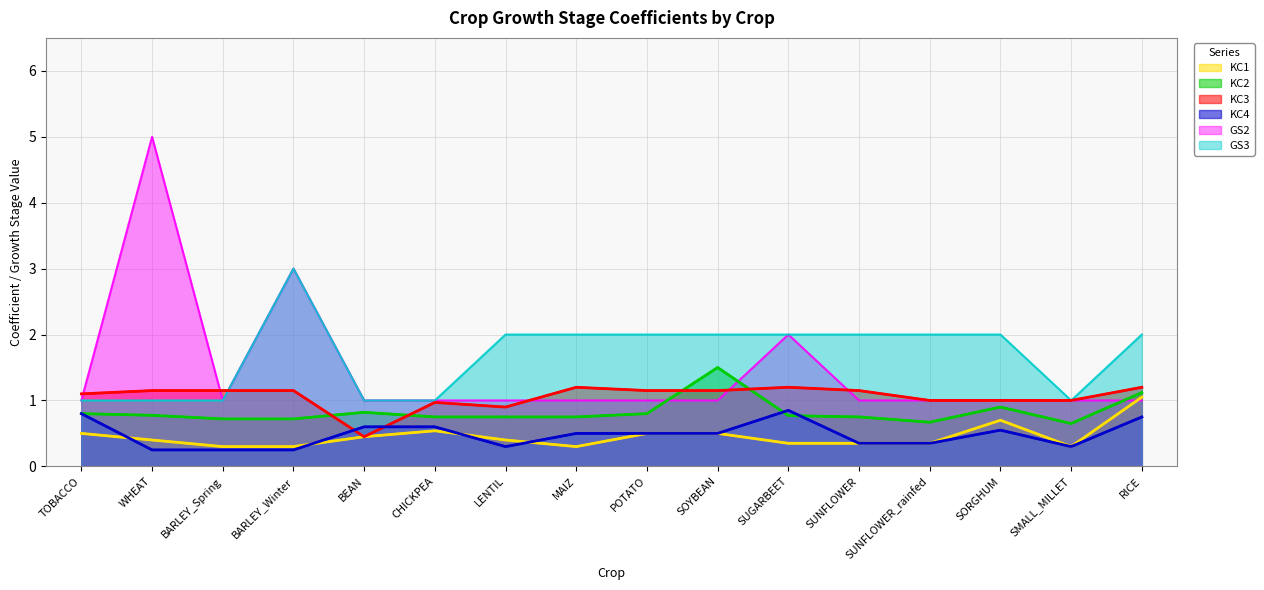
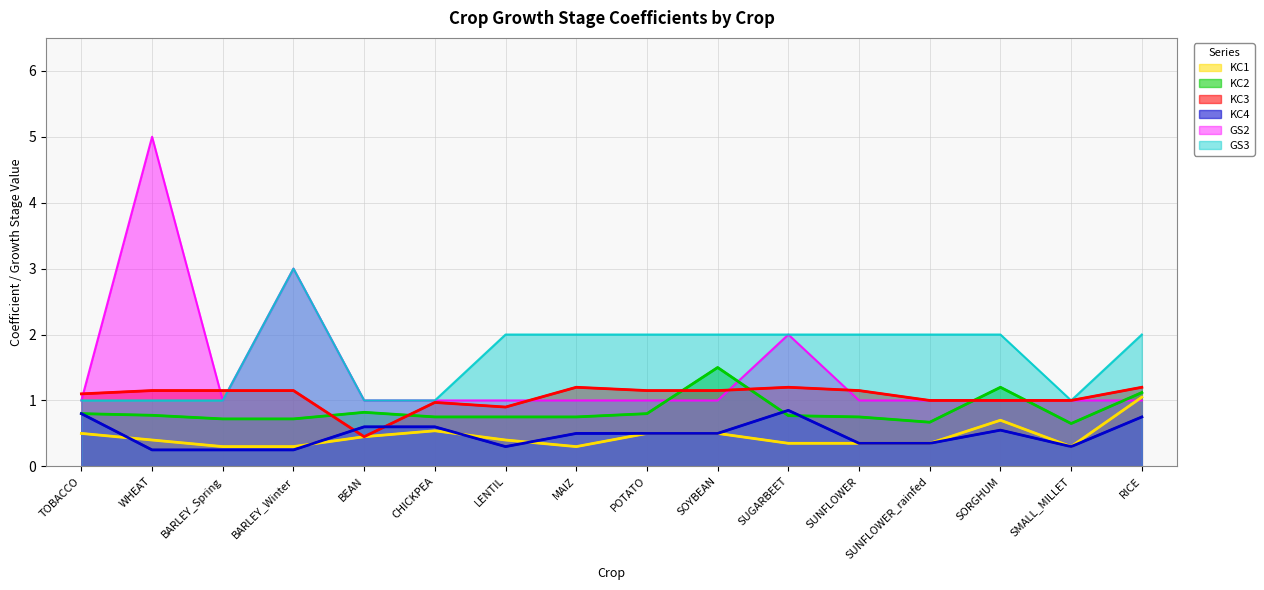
KC2, SORGHUM: 0.9 -> 1.2
